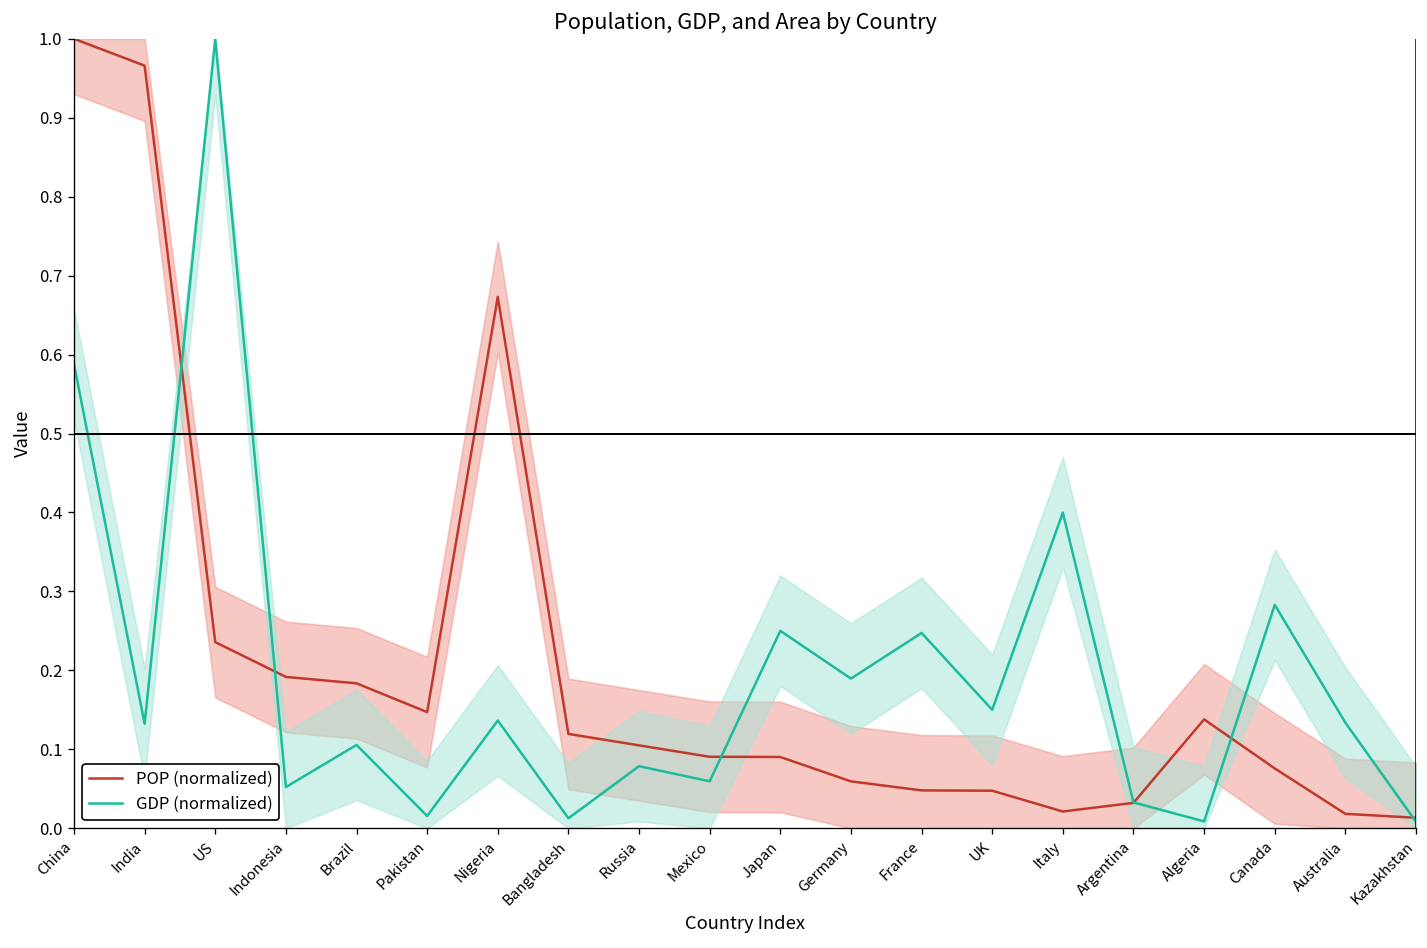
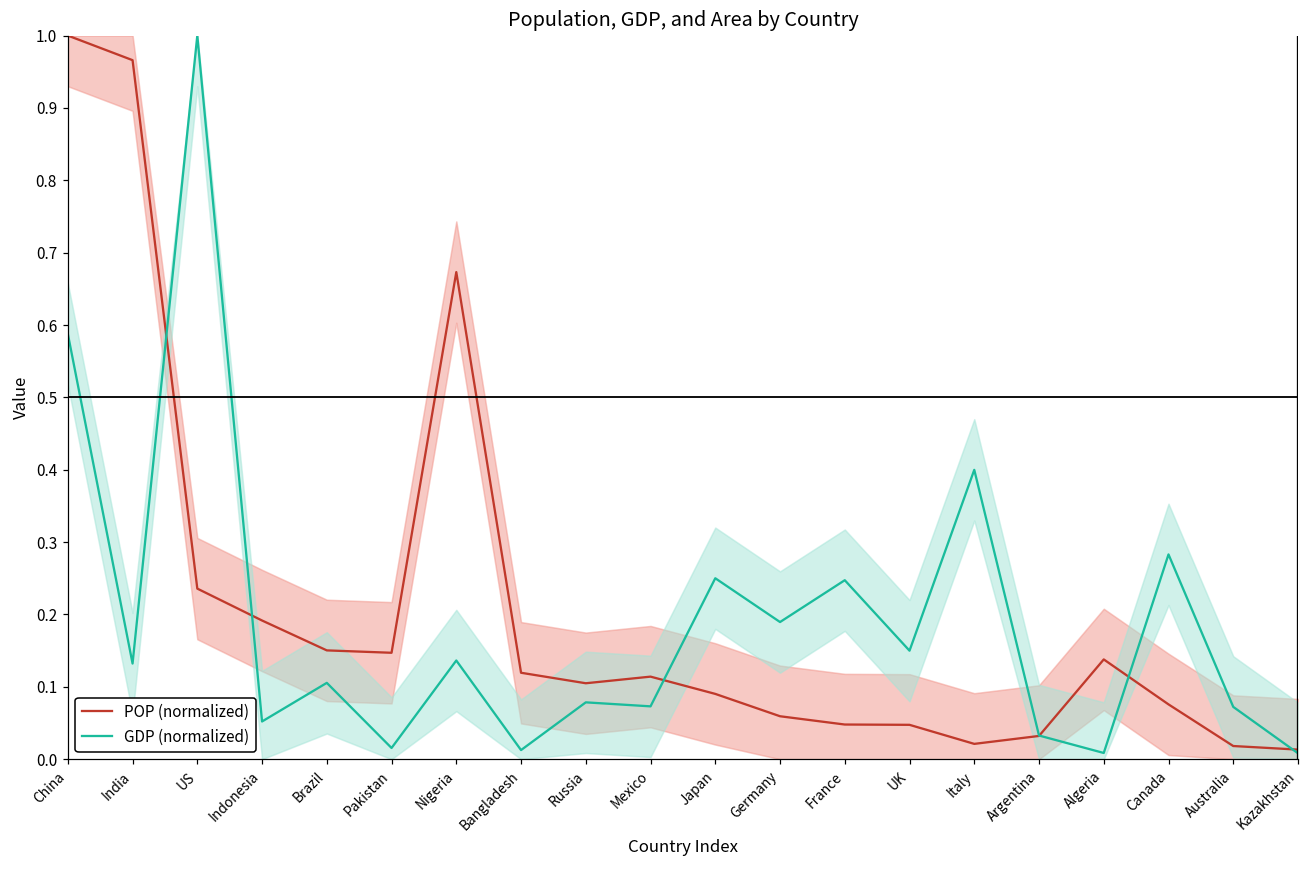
POP (normalized), Brazil: 0.18 -> 0.15
POP (normalized), Mexico: 0.09 -> 0.11
GDP (normalized), Mexico: 0.06 -> 0.07
GDP (normalized), Australia: 0.13 -> 0.07
